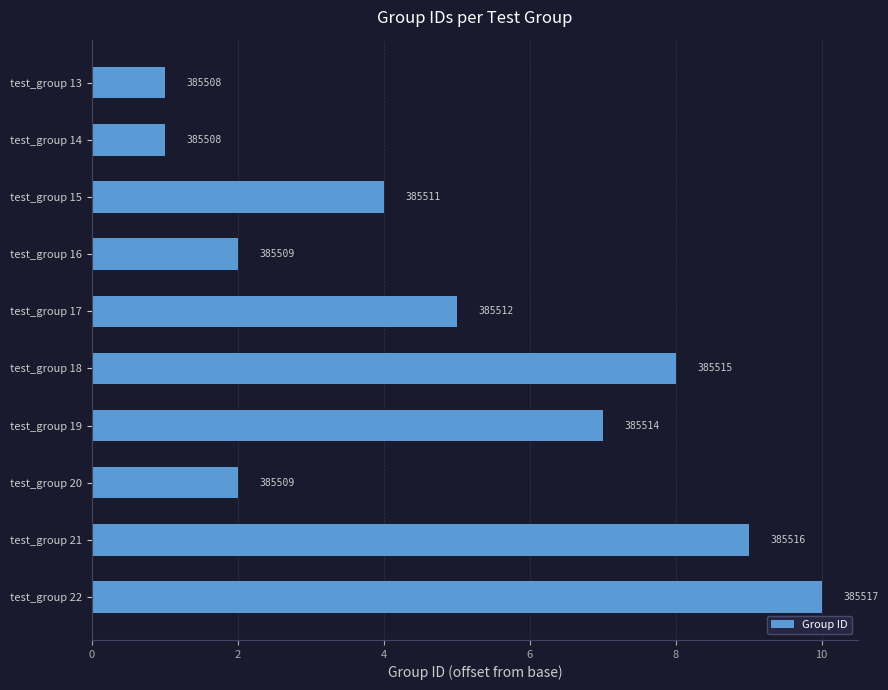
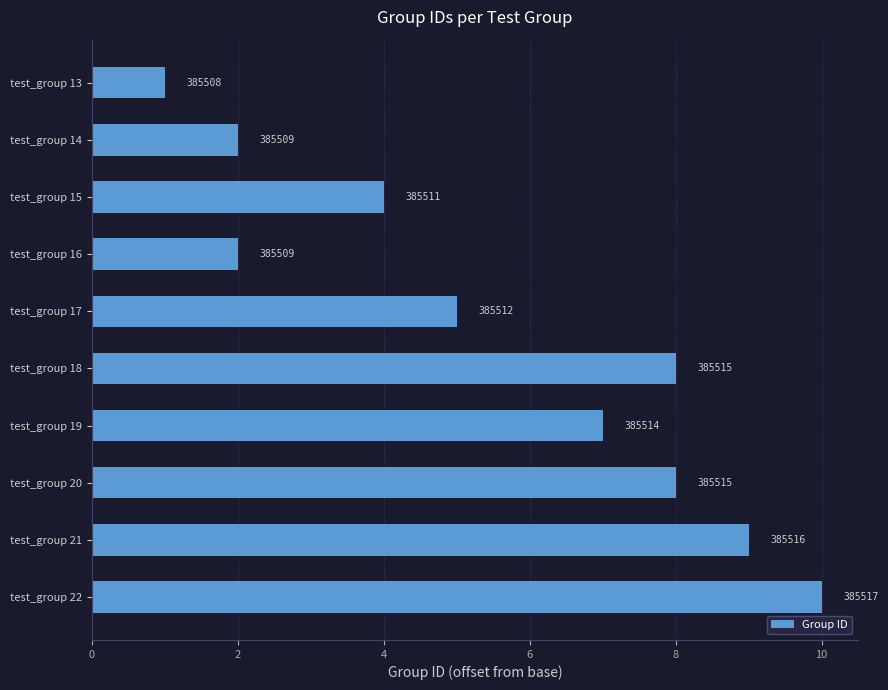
test_group 14: 385508 -> 385509
test_group 20: 385509 -> 385515
